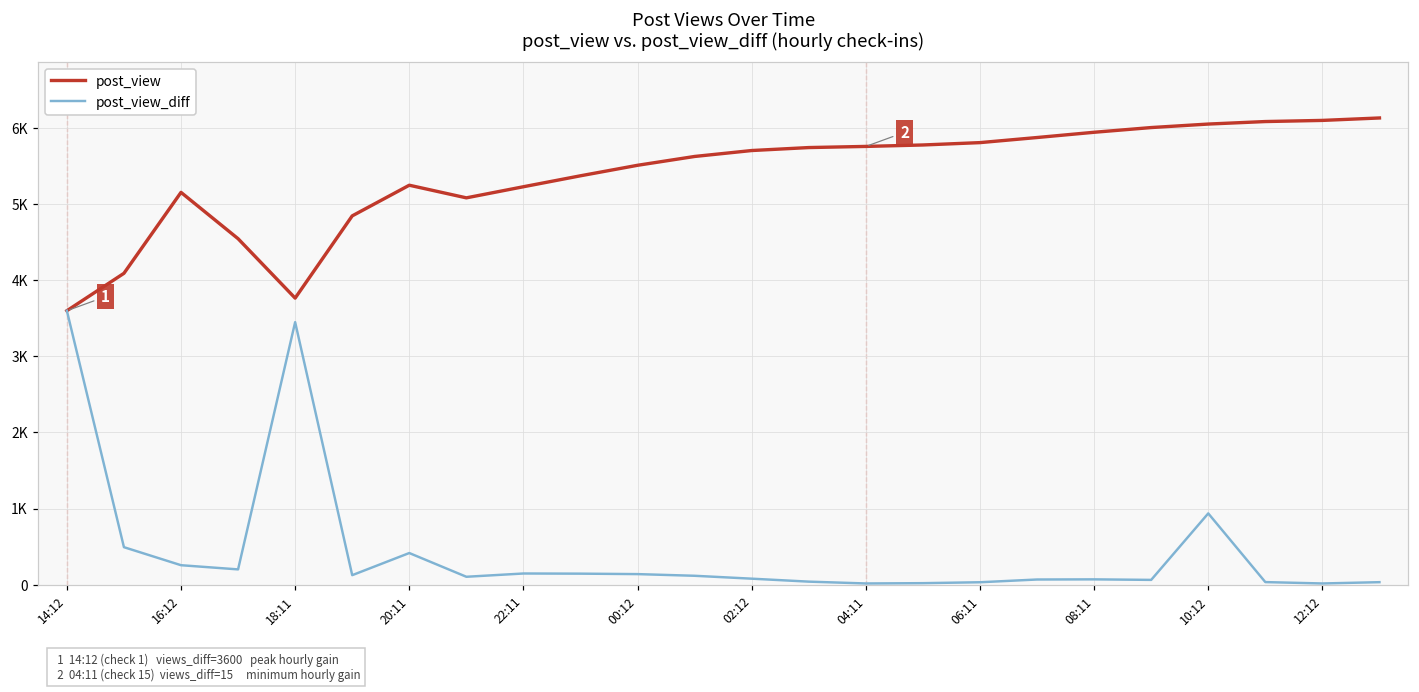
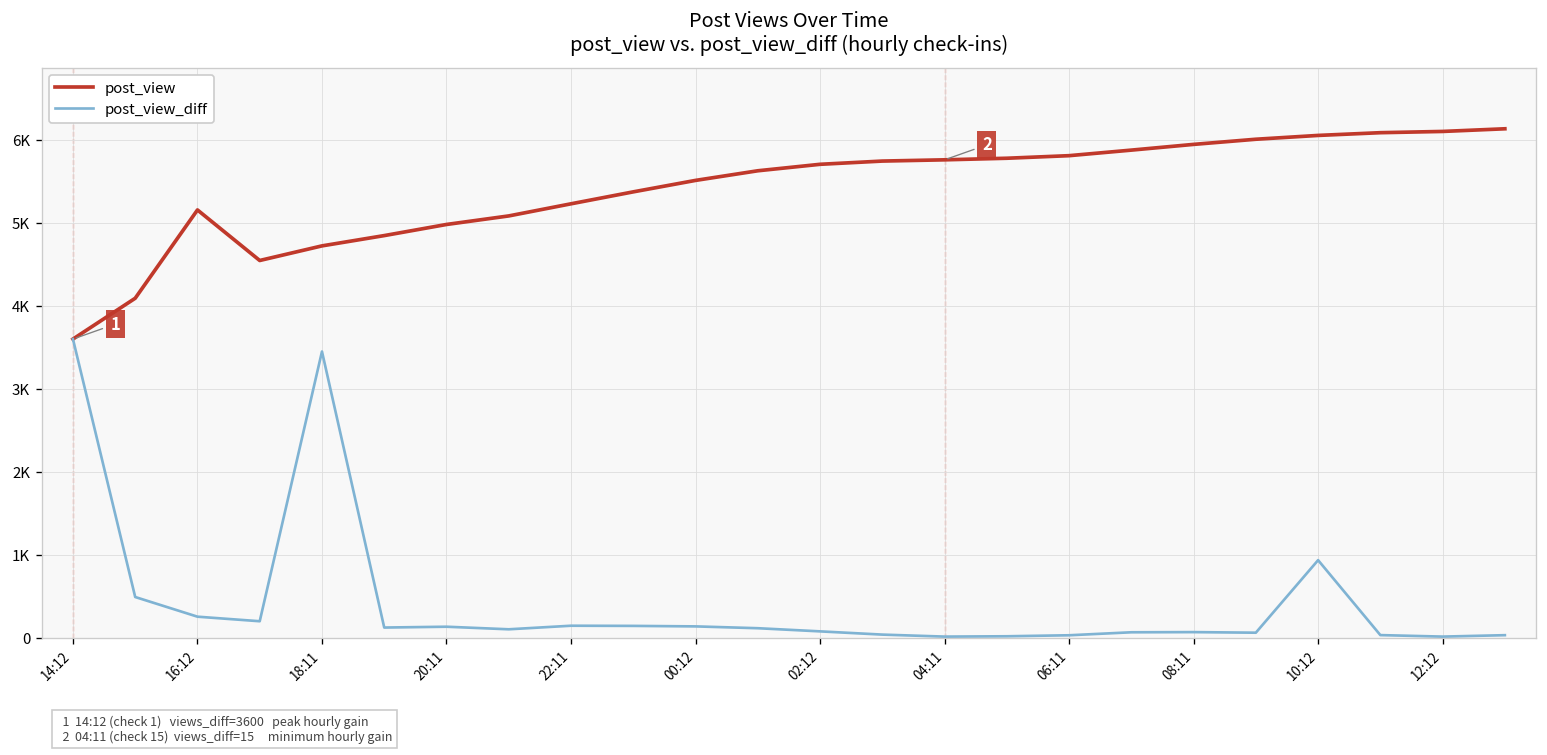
post_view, 18:11: 3800 -> 4700
post_view, 20:11: 5300 -> 5000
post_view_diff, 20:11: 400 -> 100
